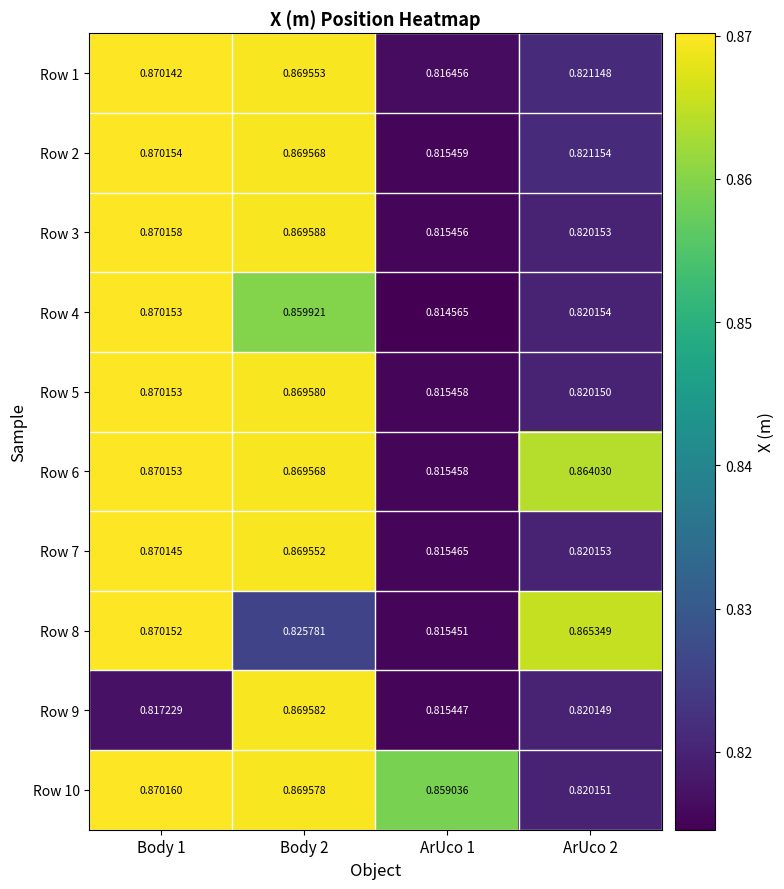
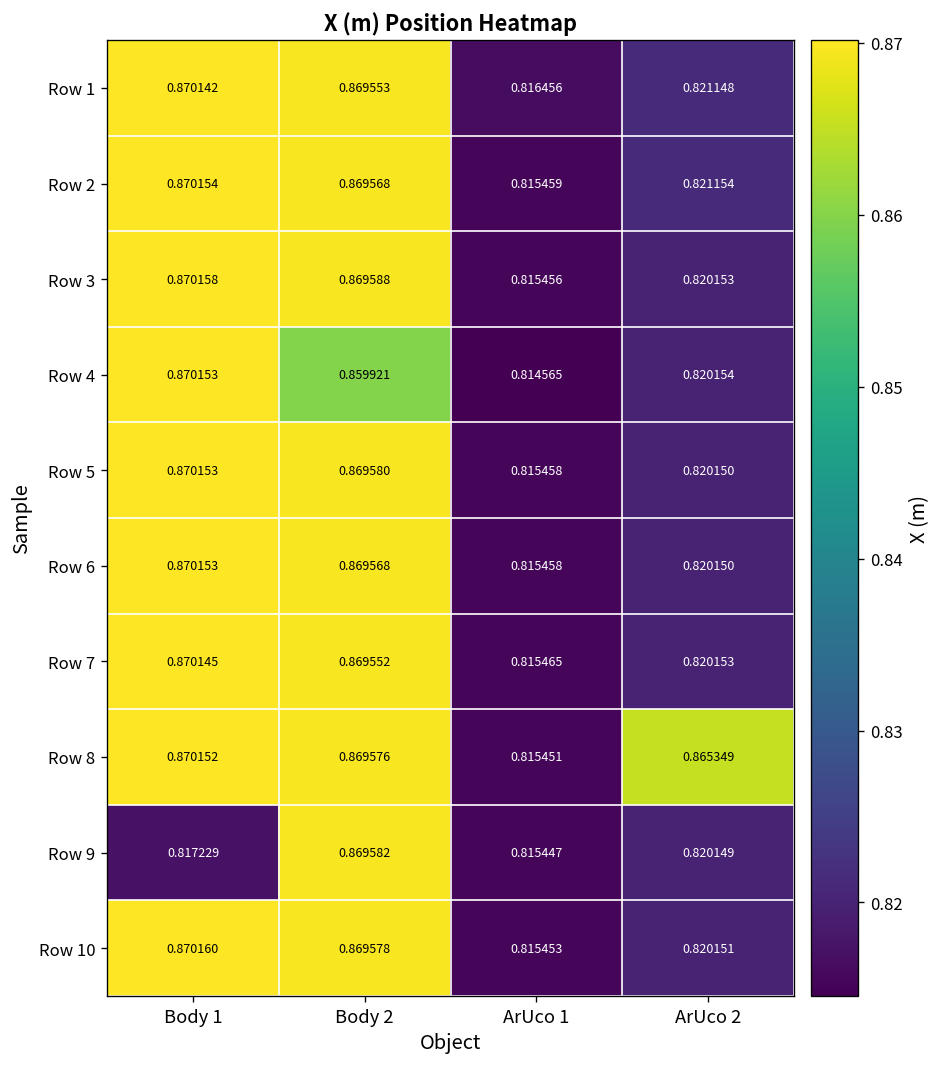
Row 6, ArUco 2: 0.864030 -> 0.820150
Row 8, Body 2: 0.825781 -> 0.869576
Row 10, ArUco 1: 0.859036 -> 0.815453
